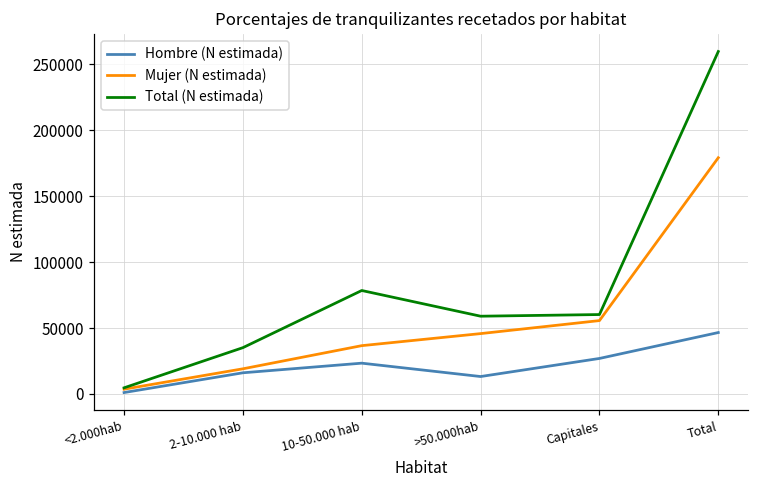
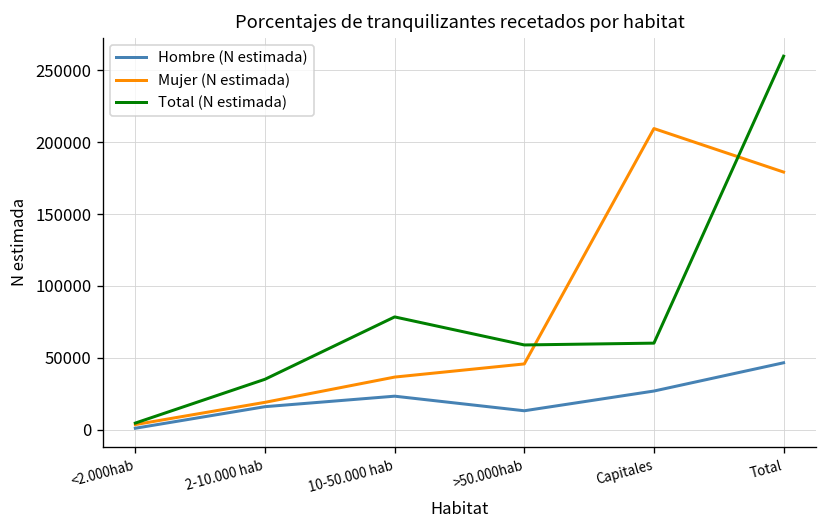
Mujer (N estimada), Capitales: 56000 -> 209000
